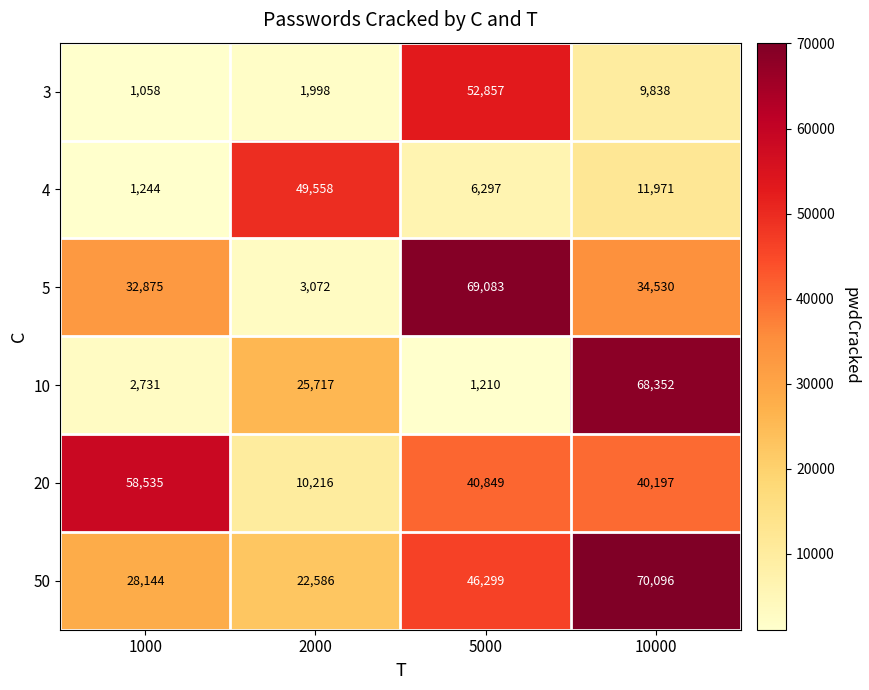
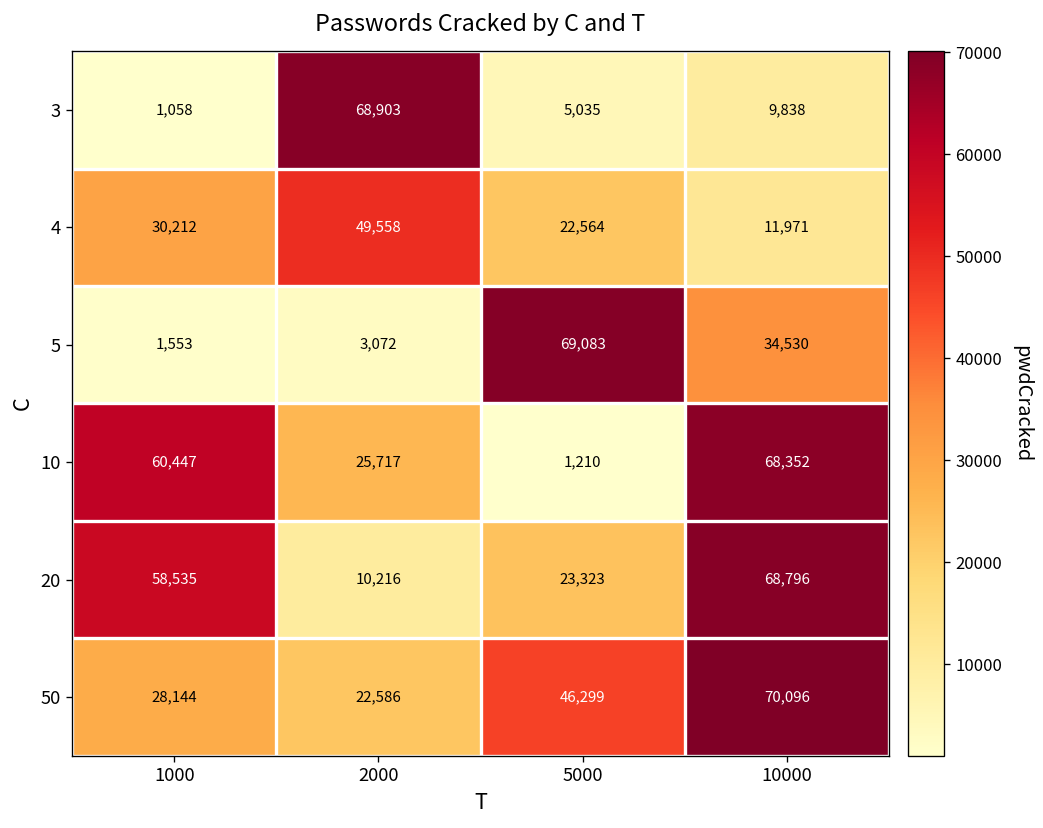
3, 2000: 1,998 -> 68,903
3, 5000: 52,857 -> 5,035
4, 1000: 1,244 -> 30,212
4, 5000: 6,297 -> 22,564
5, 1000: 32,875 -> 1,553
10, 1000: 2,731 -> 60,447
20, 5000: 40,849 -> 23,323
20, 10000: 40,197 -> 68,796
